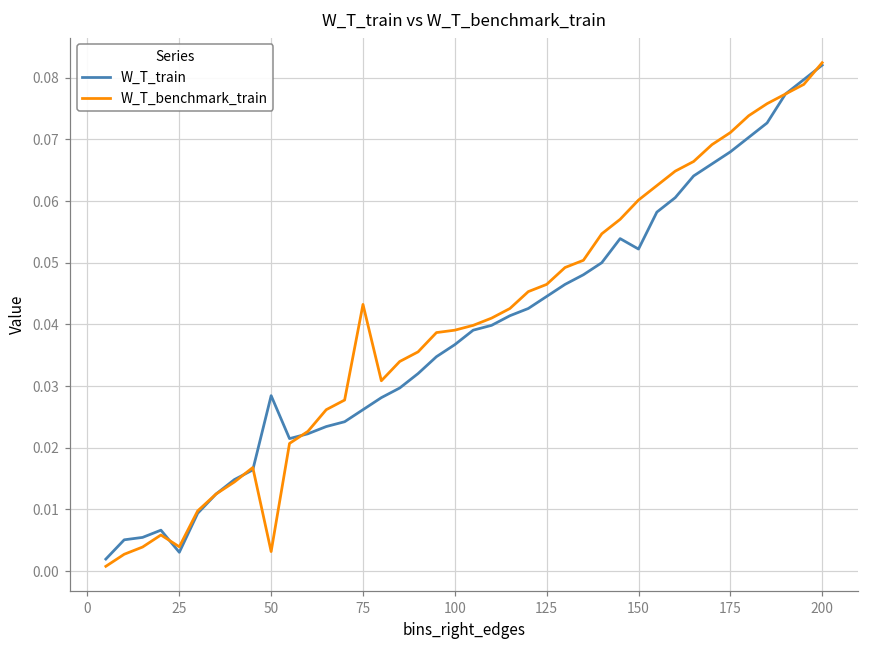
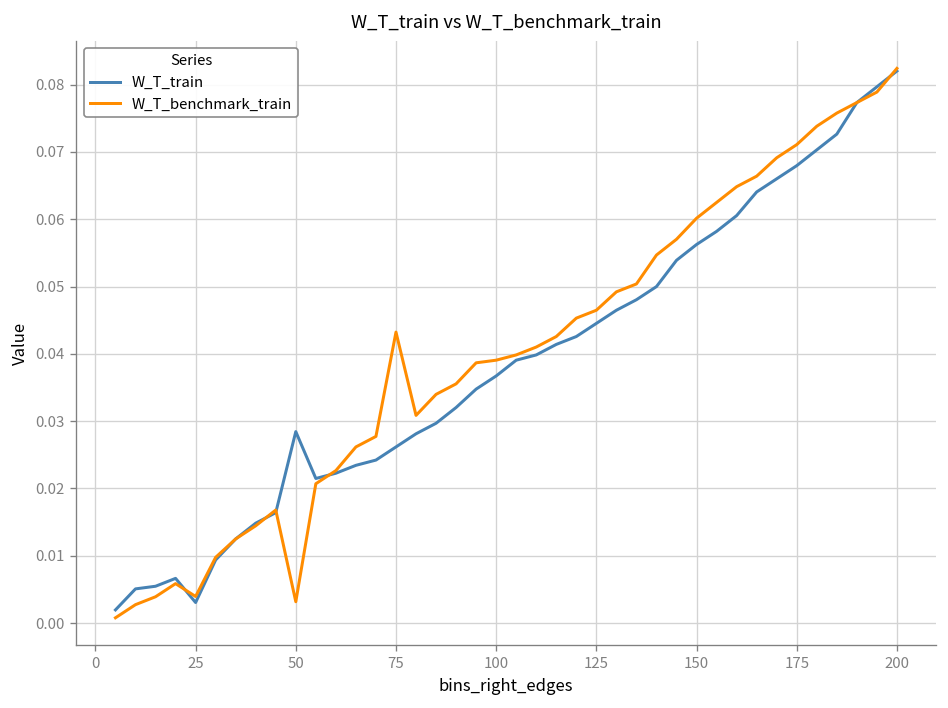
W_T_train, 150: 0.052 -> 0.056
